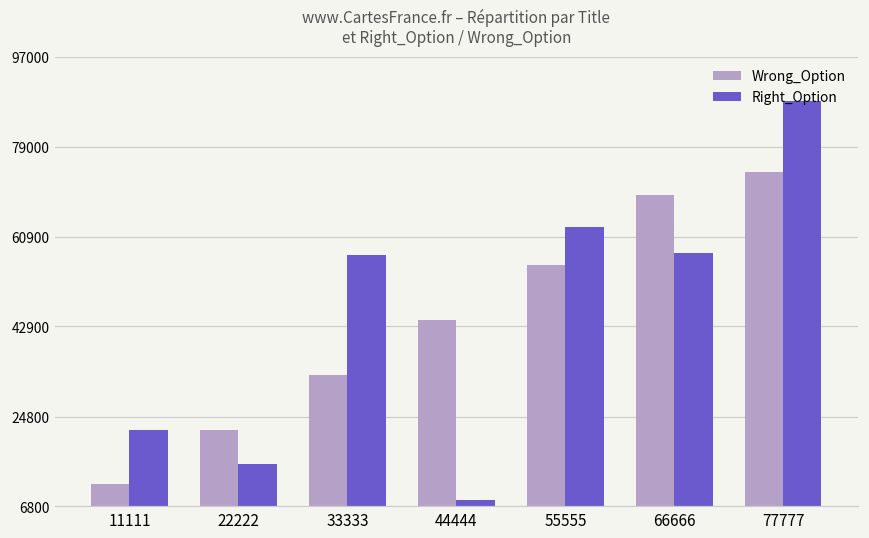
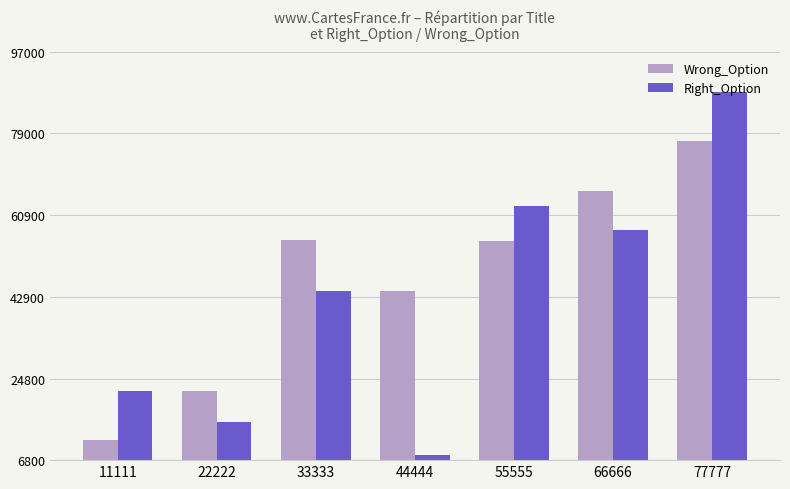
Wrong_Option, 33333: 33000 -> 55000
Right_Option, 33333: 57000 -> 44000
Wrong_Option, 66666: 69000 -> 66000
Wrong_Option, 77777: 74000 -> 77000
